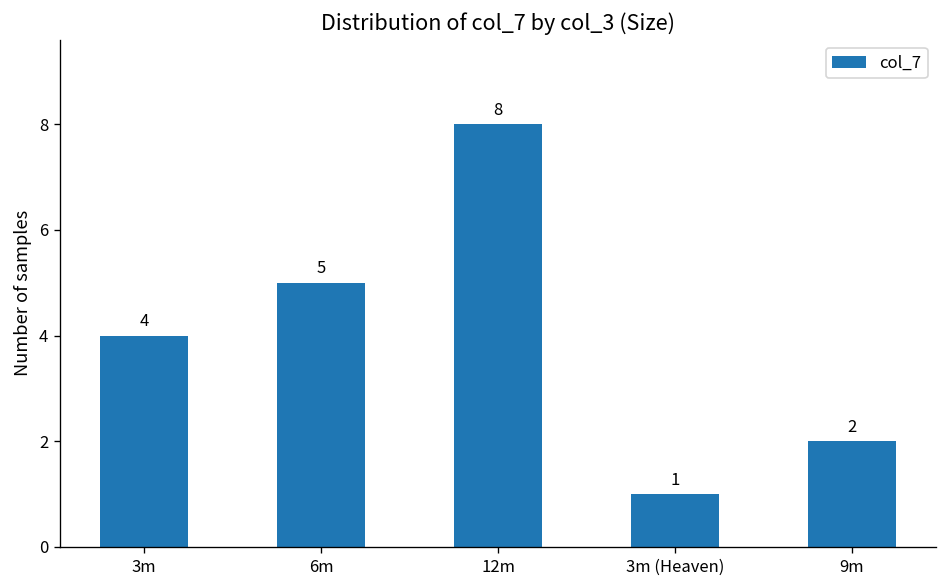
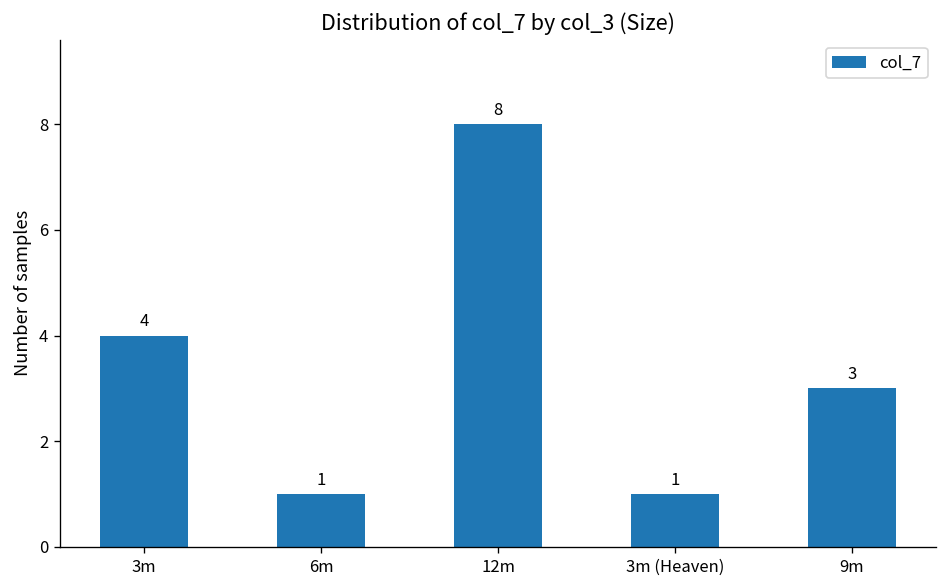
6m: 5 -> 1
9m: 2 -> 3
